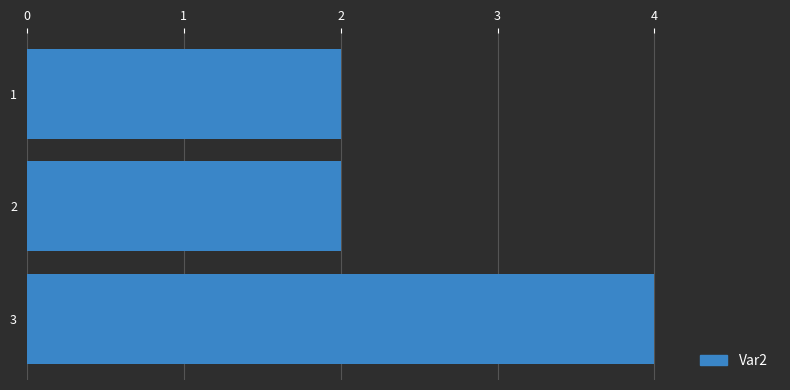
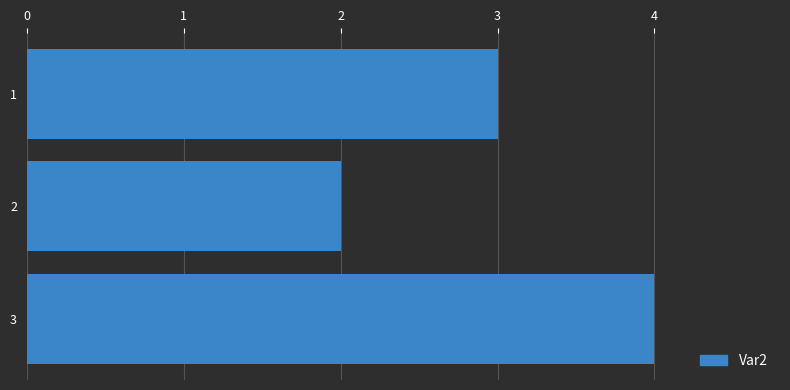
1: 2 -> 3
